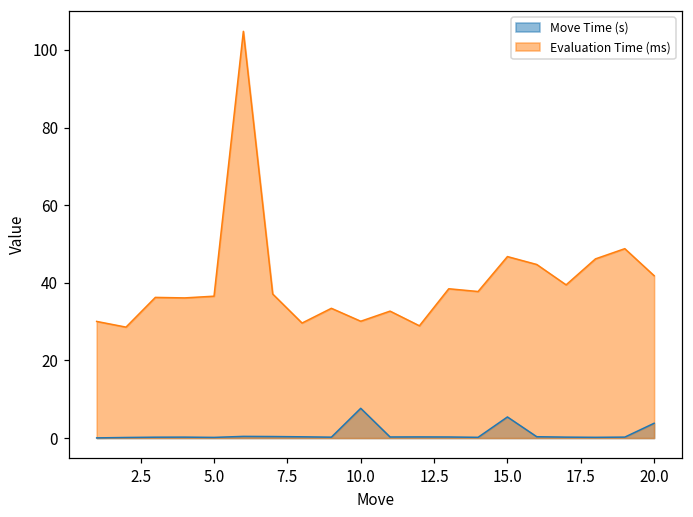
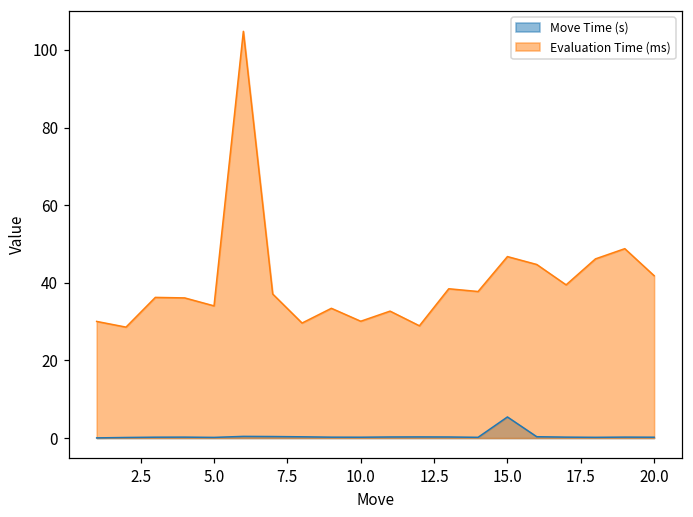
Evaluation Time (ms), 5.0: 37 -> 34
Move Time (s), 10.0: 8 -> 0
Move Time (s), 20.0: 4 -> 0
